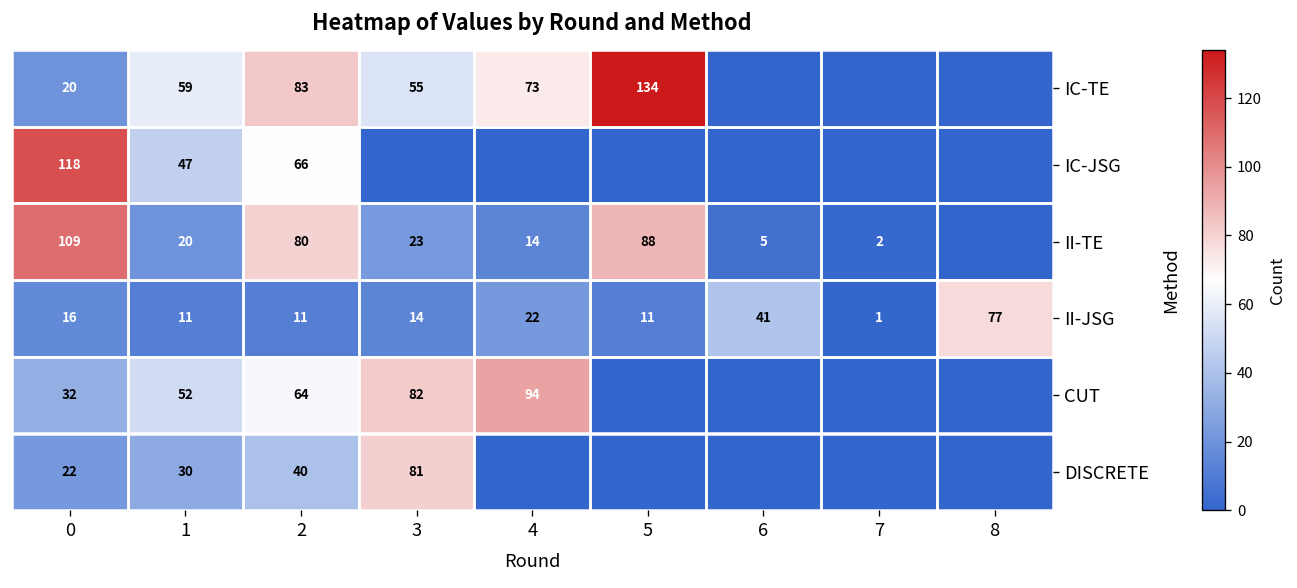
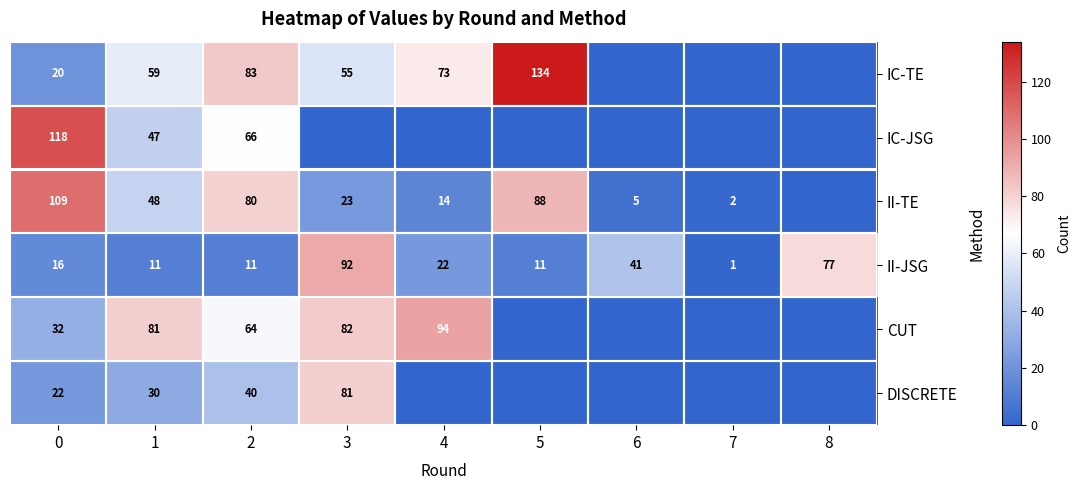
II-TE, 1: 20 -> 48
II-JSG, 3: 14 -> 92
CUT, 1: 52 -> 81
